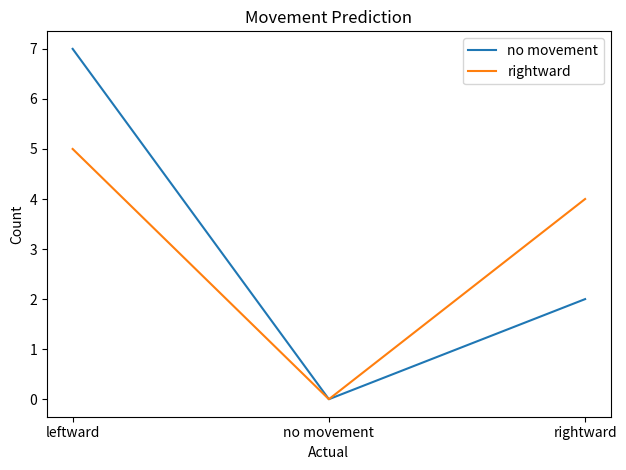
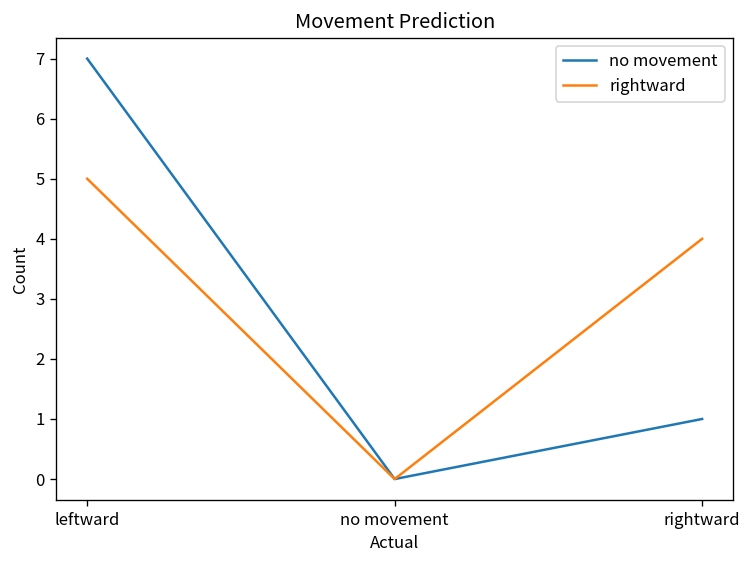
no movement, rightward: 2 -> 1
